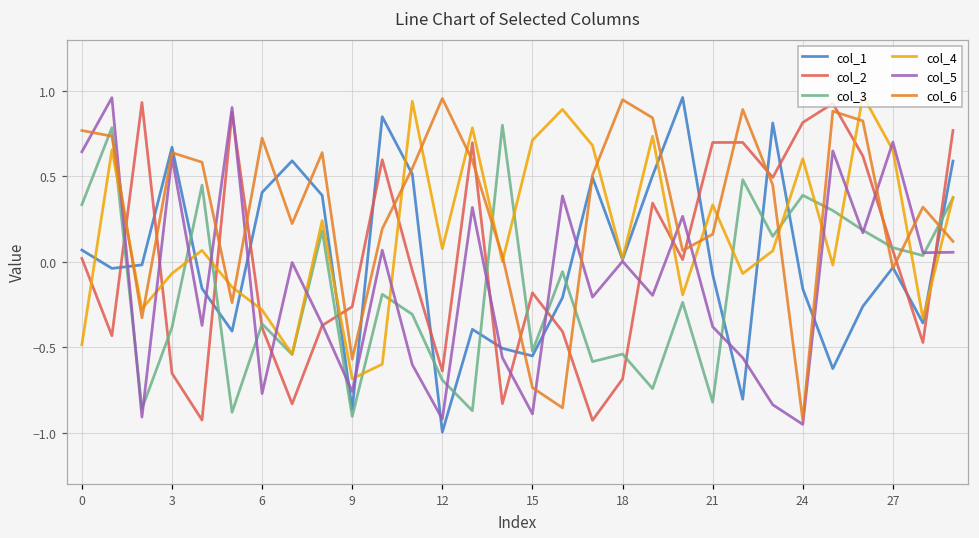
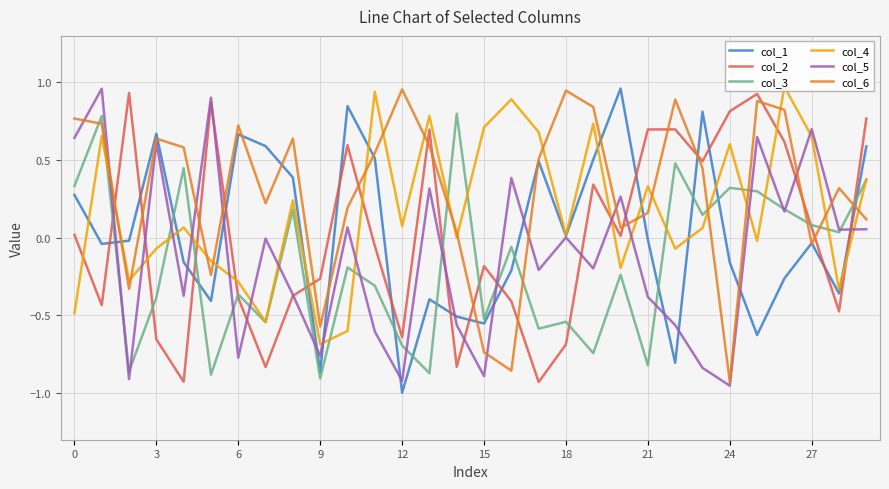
col_1, 0: 0.07 -> 0.28
col_1, 6: 0.41 -> 0.67
col_1, 21: -0.07 -> -0.01
col_3, 24: 0.39 -> 0.32
